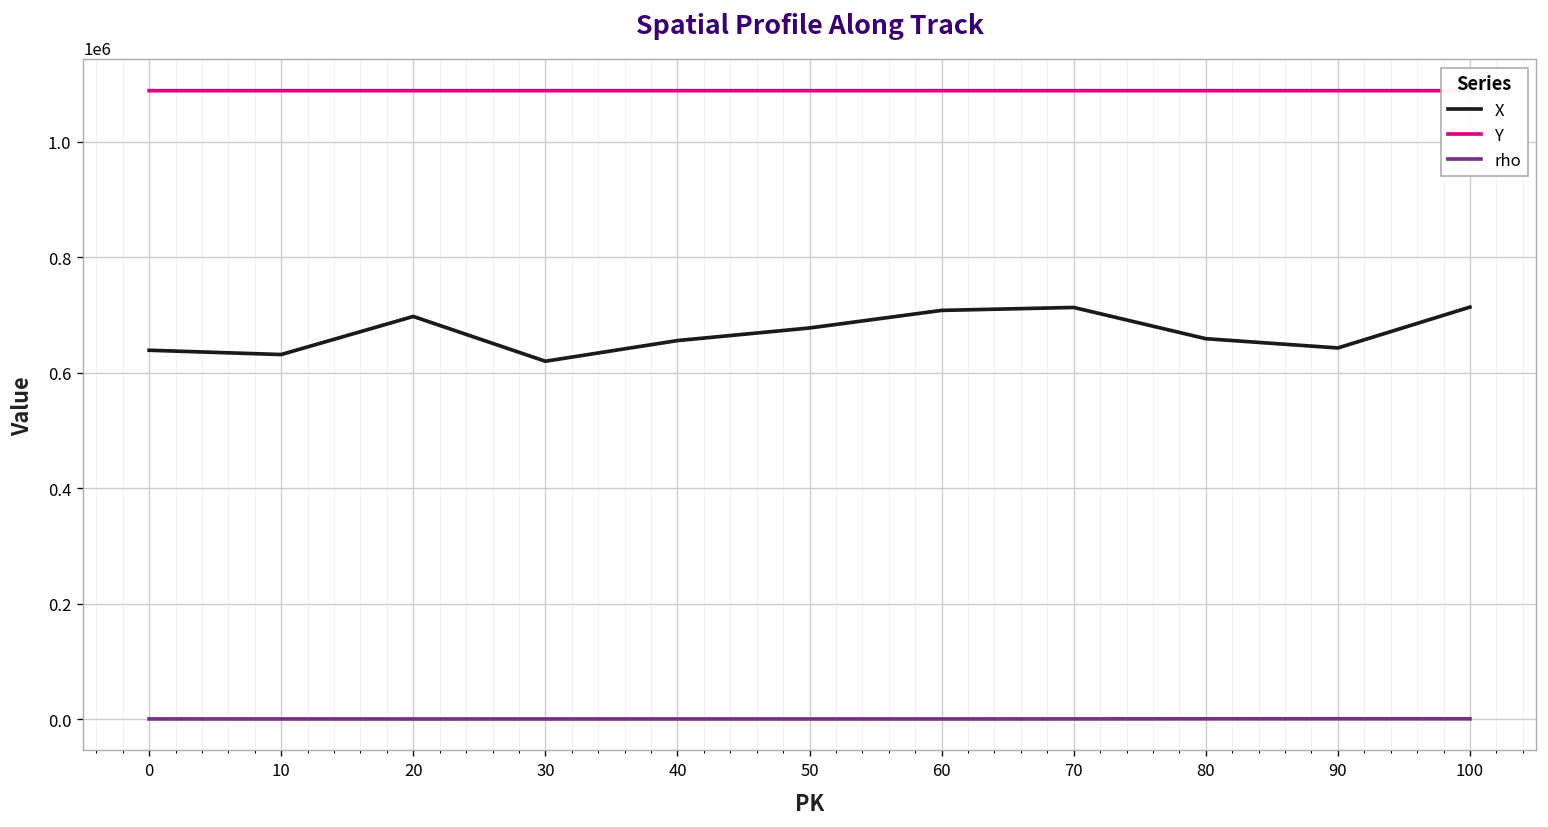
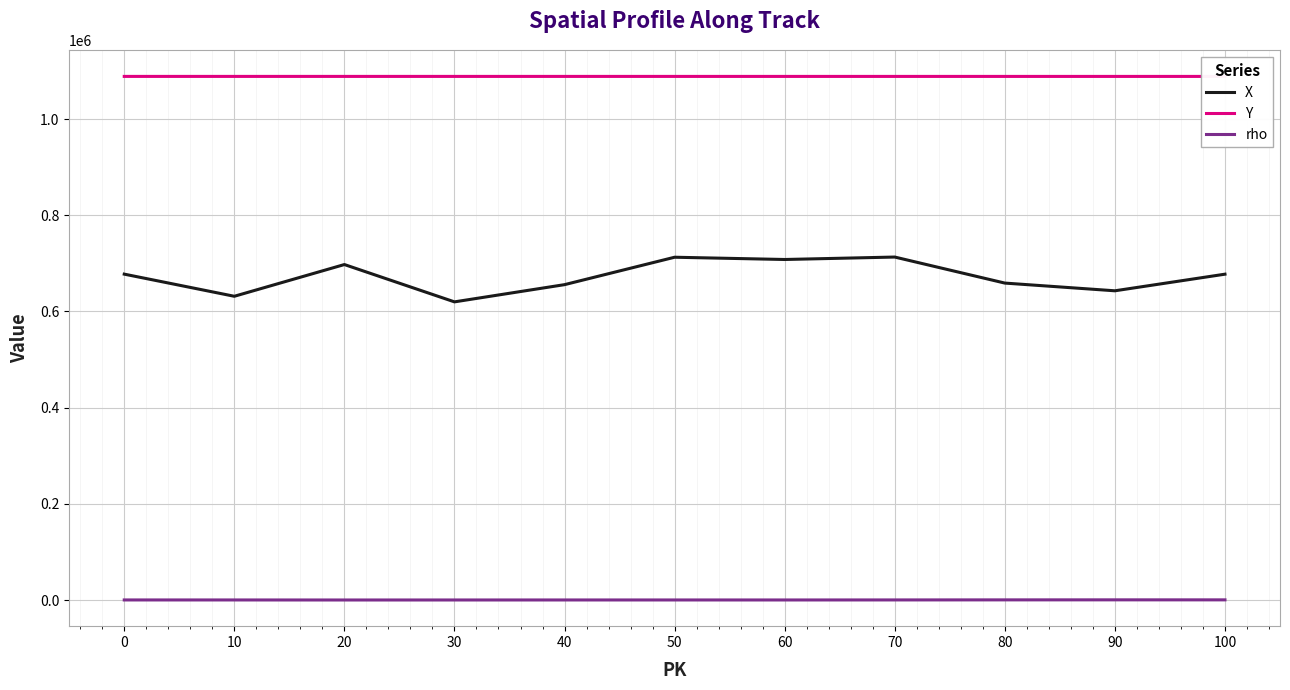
X, 0: 640000 -> 680000
X, 50: 680000 -> 710000
X, 100: 710000 -> 680000
